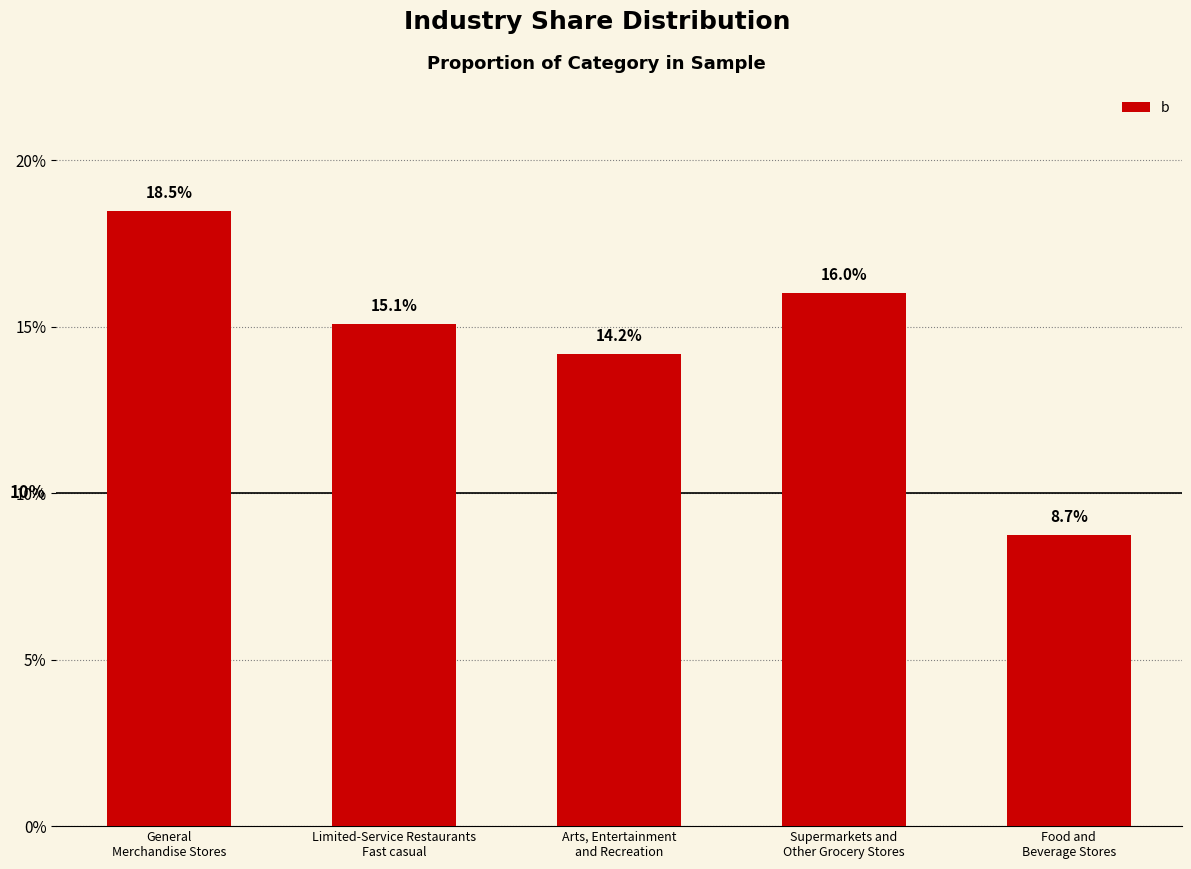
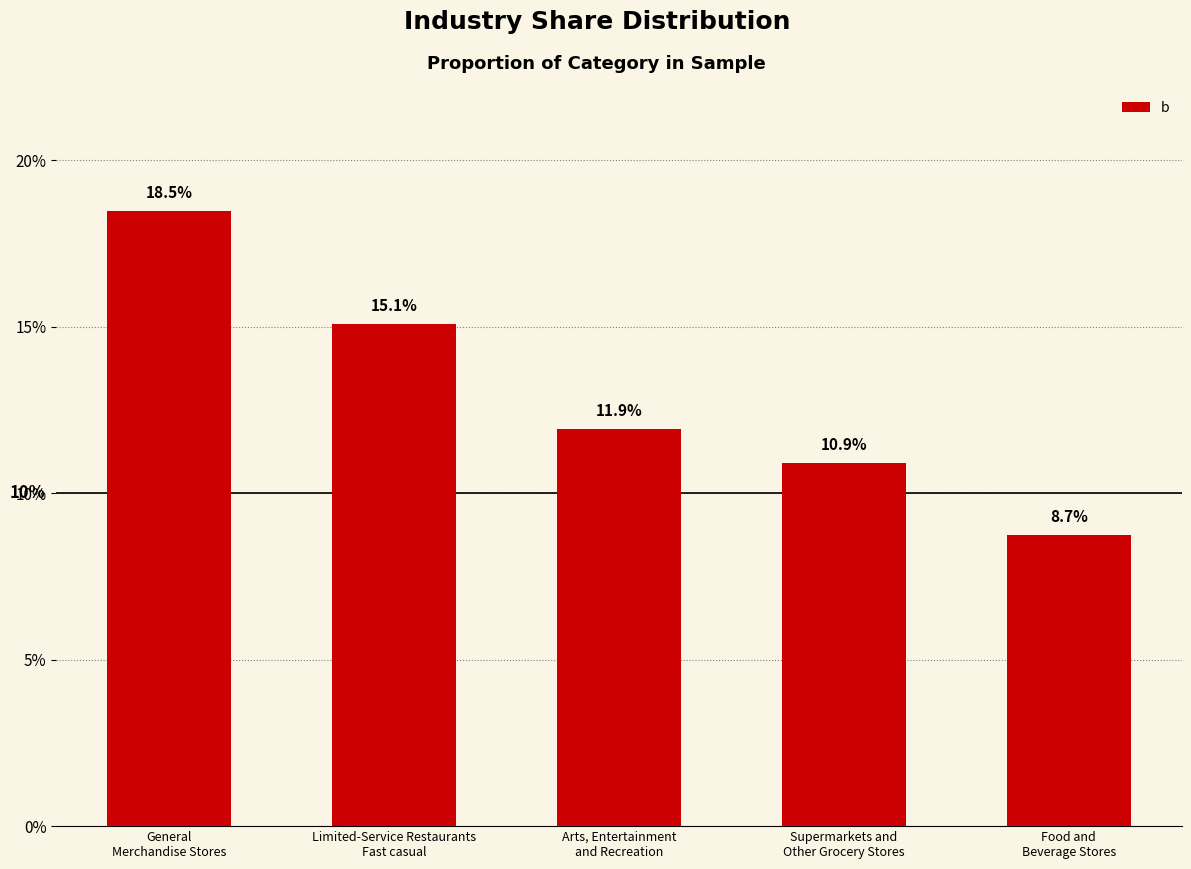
Arts, Entertainment and Recreation: 14.2% -> 11.9%
Supermarkets and Other Grocery Stores: 16.0% -> 10.9%
